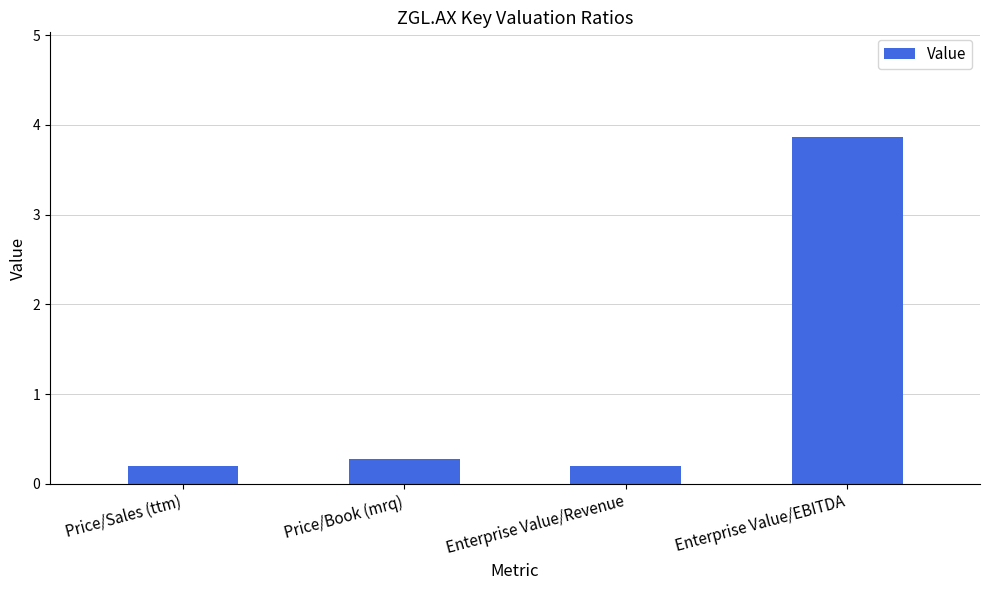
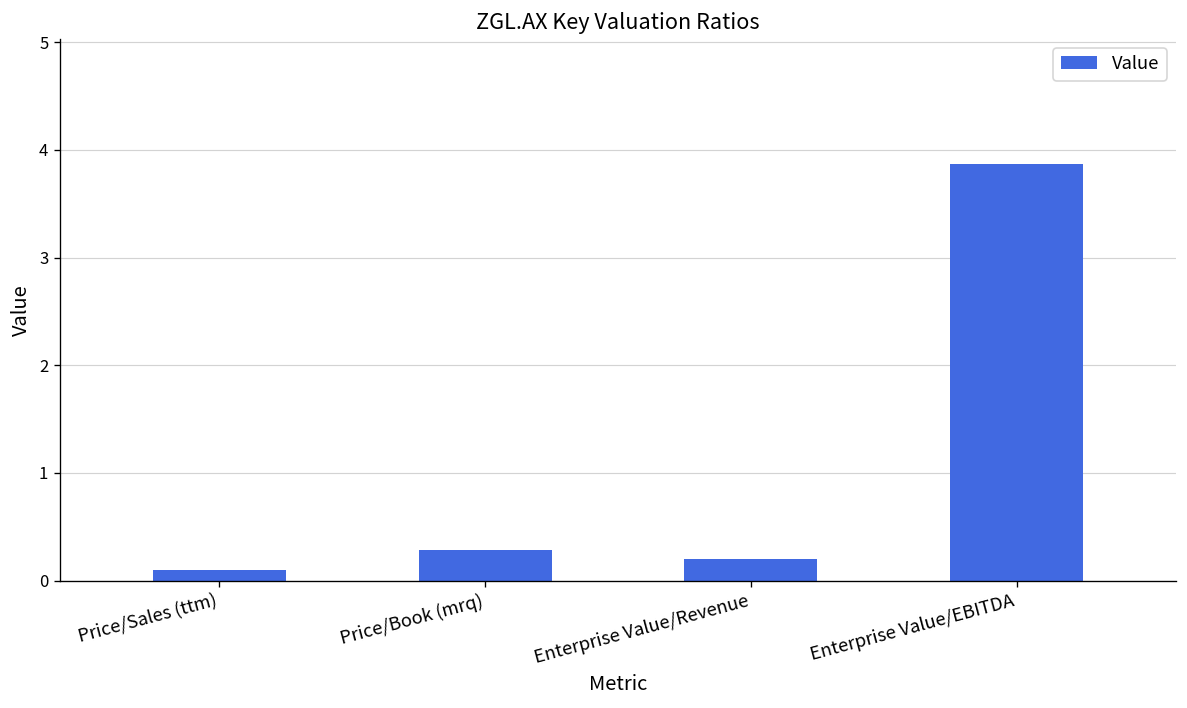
Price/Sales (ttm): 0.2 -> 0.1
